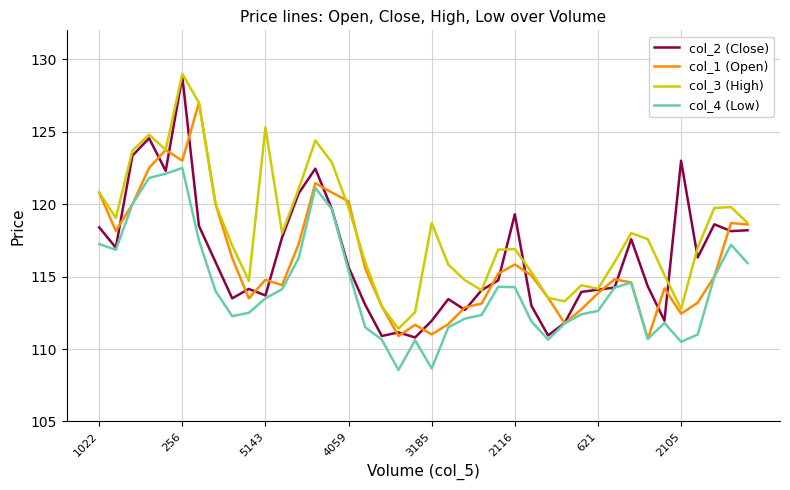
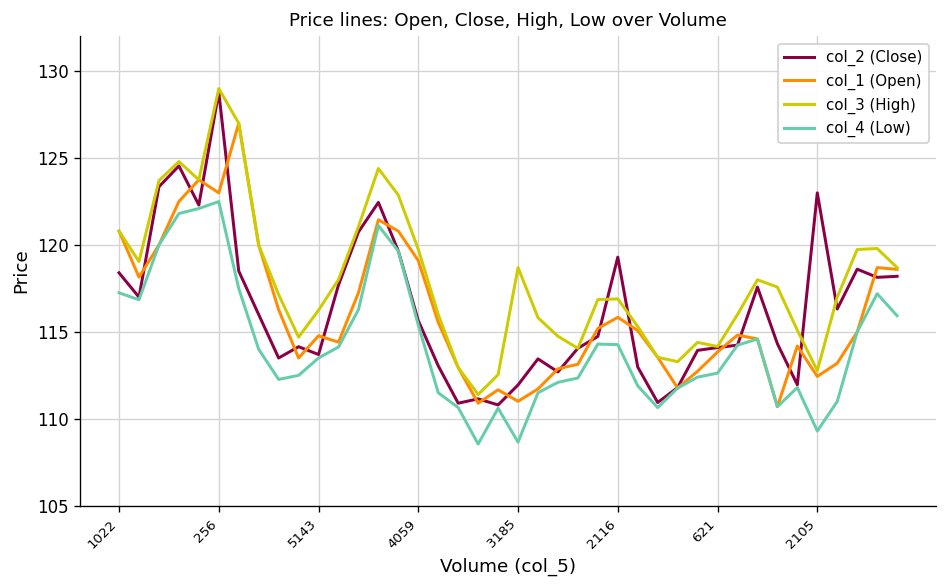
col_3 (High), 5143: 125.3 -> 116.3
col_1 (Open), 4059: 120.2 -> 119.1
col_4 (Low), 2105: 110.5 -> 109.3
